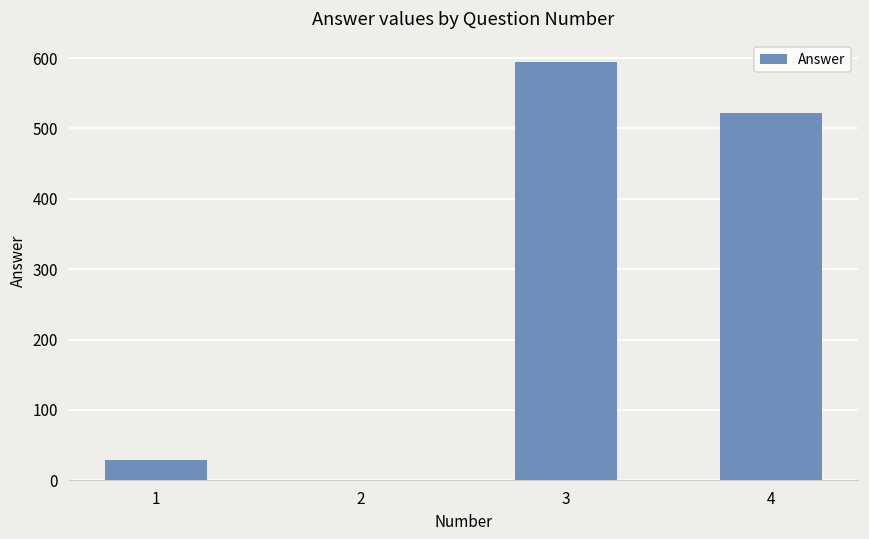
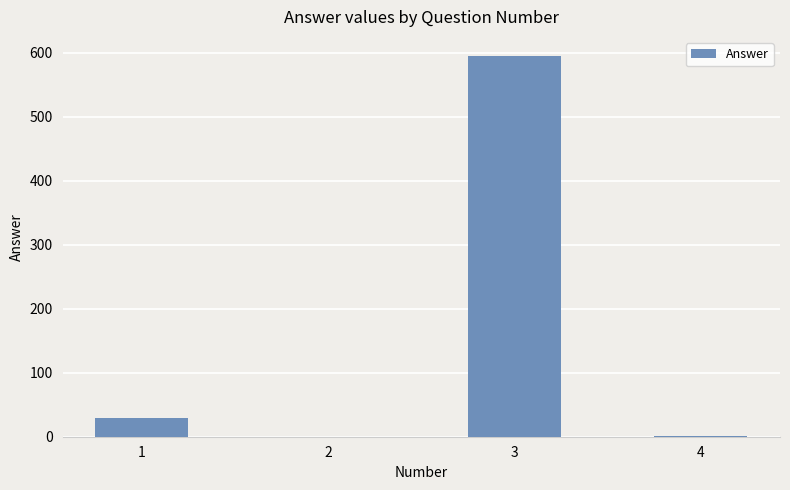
4: 520 -> 0
